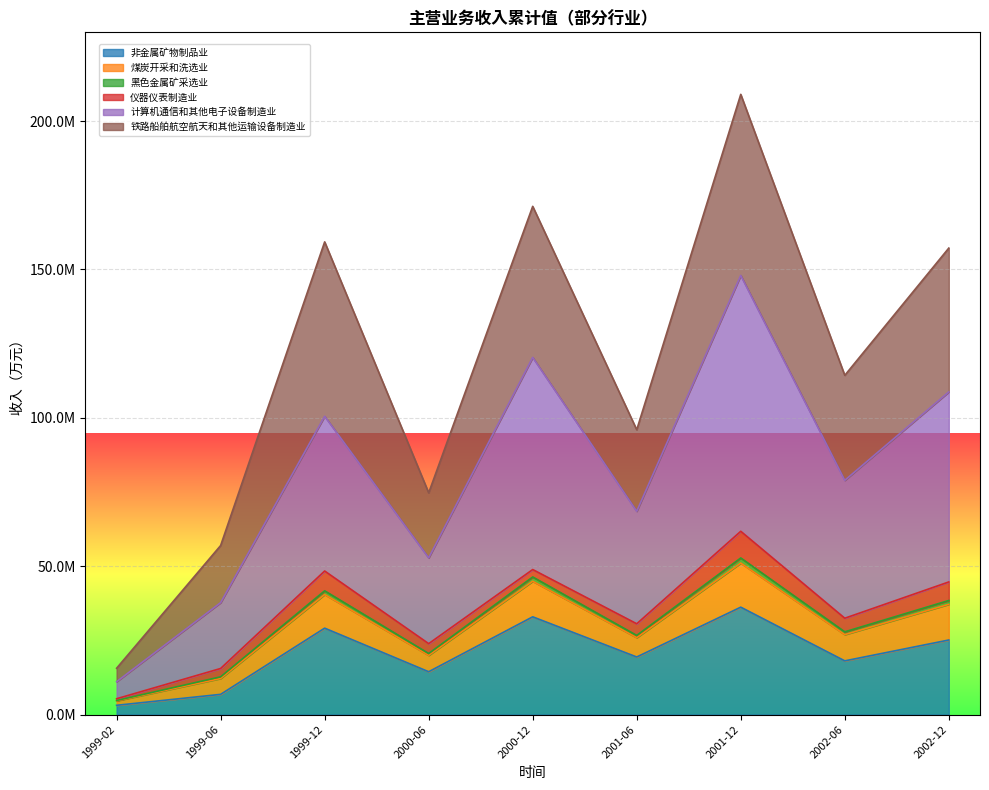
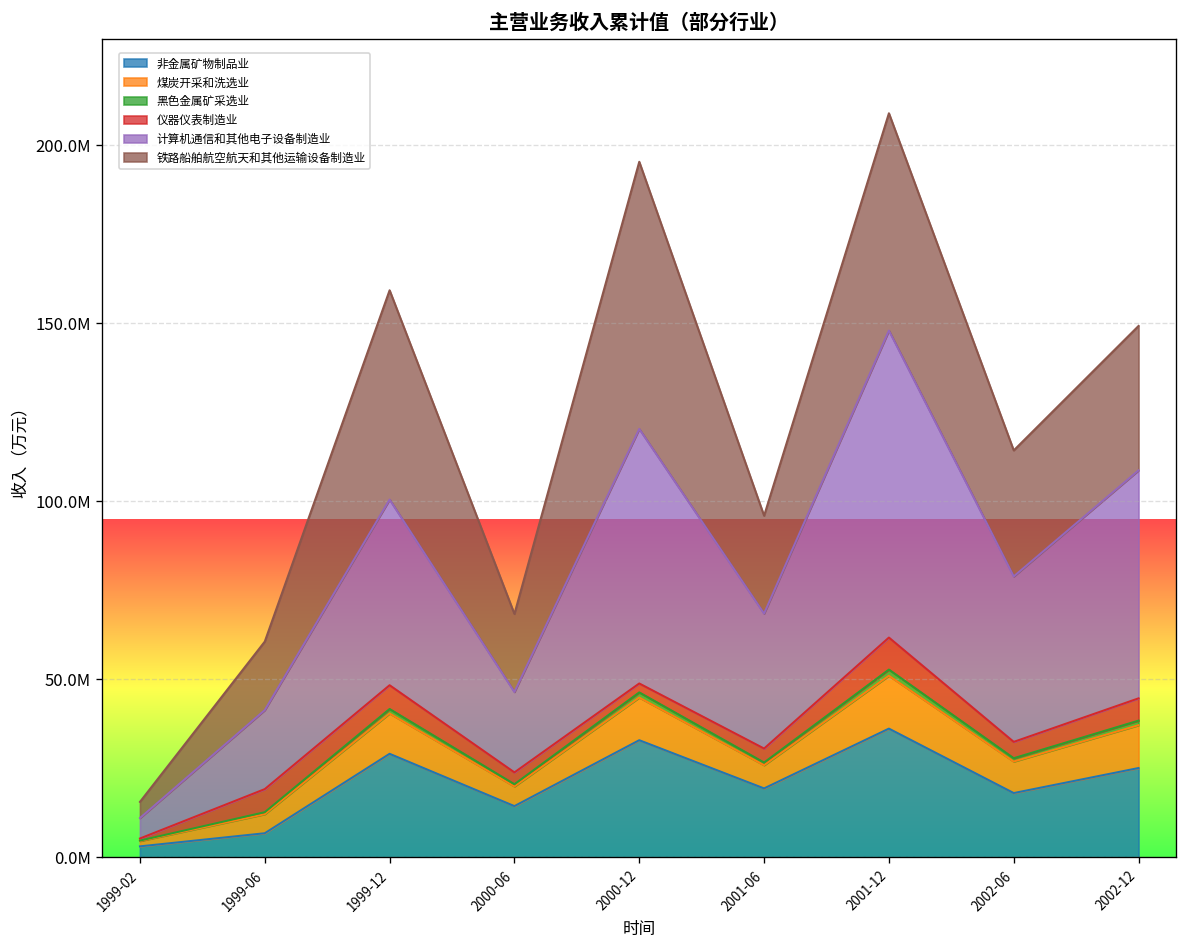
仪器仪表制造业, 1999-06: 3000000 -> 6000000
计算机通信和其他电子设备制造业, 2000-06: 29000000 -> 23000000
铁路船舶航空航天和其他运输设备制造业, 2000-12: 51000000 -> 75000000
铁路船舶航空航天和其他运输设备制造业, 2002-12: 48000000 -> 41000000
